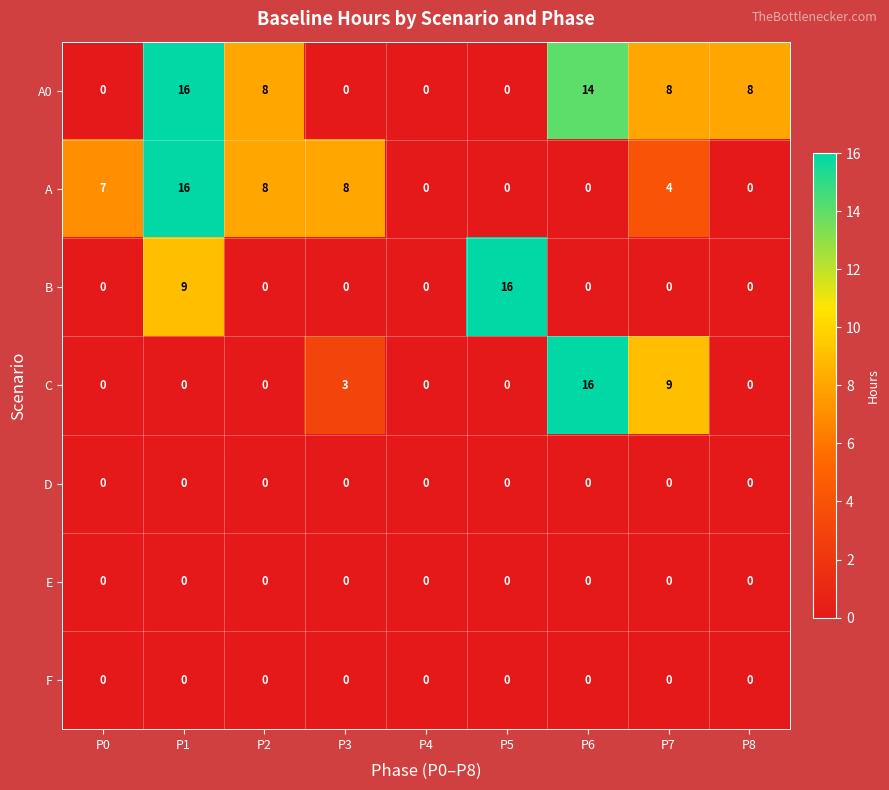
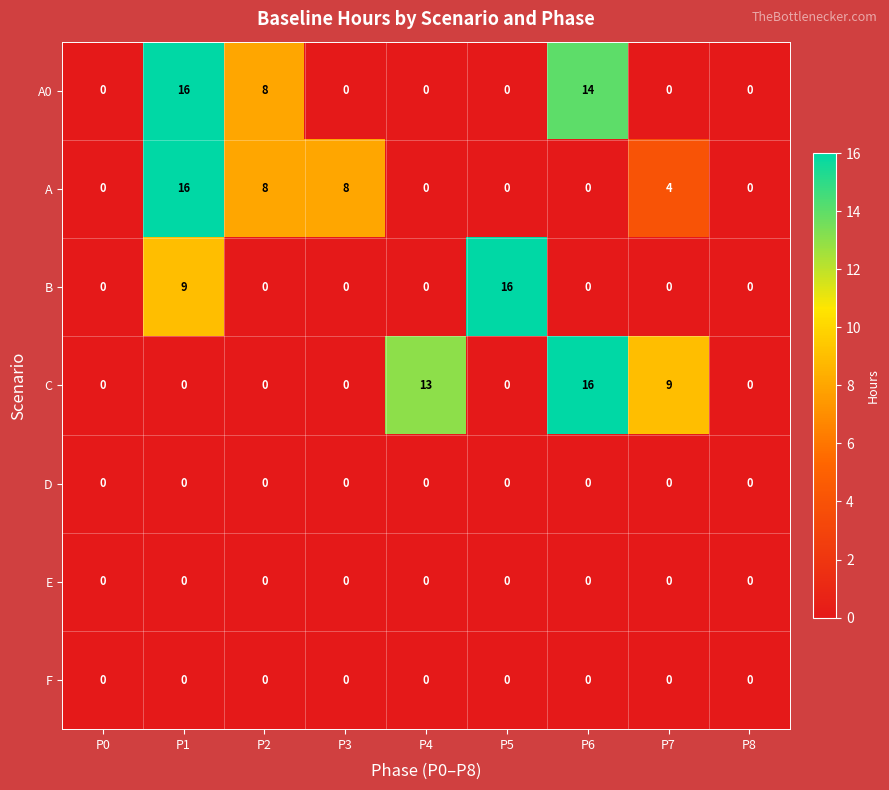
A0, P7: 8 -> 0
A0, P8: 8 -> 0
A, P0: 7 -> 0
C, P3: 3 -> 0
C, P4: 0 -> 13
